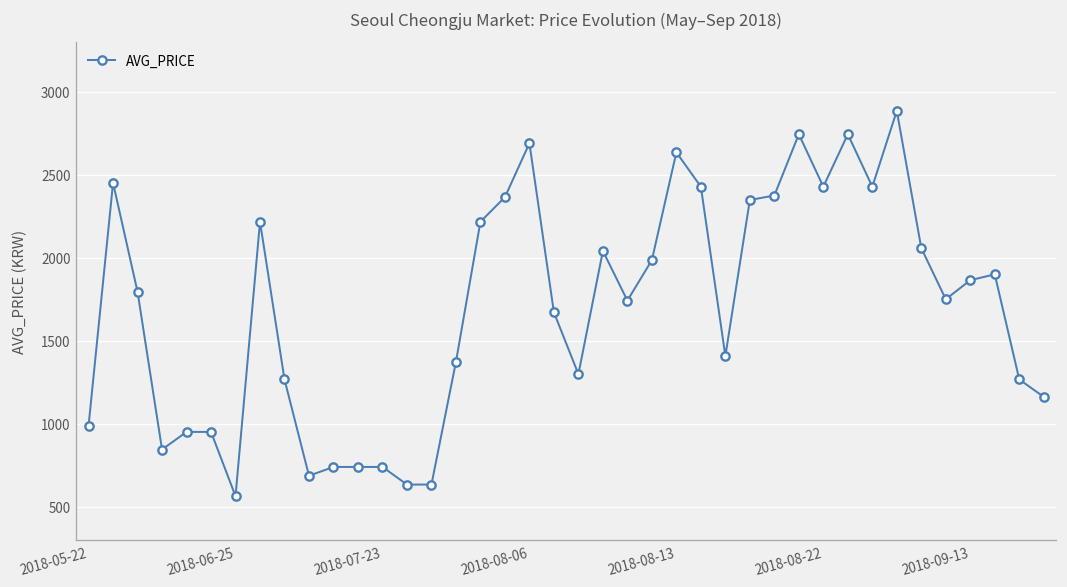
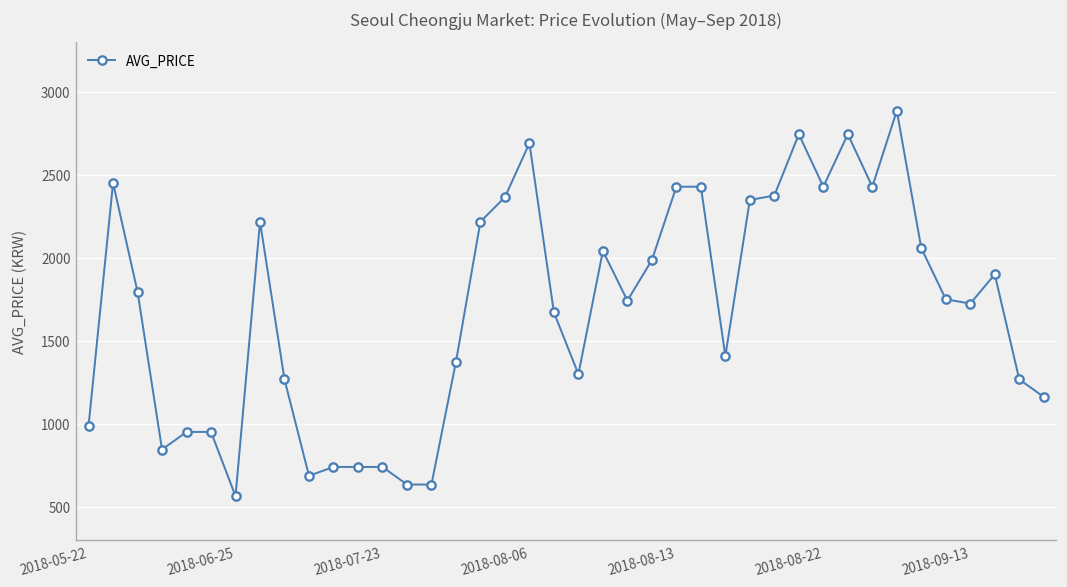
2018-08-13: 2630 -> 2430
2018-09-13: 1860 -> 1720
